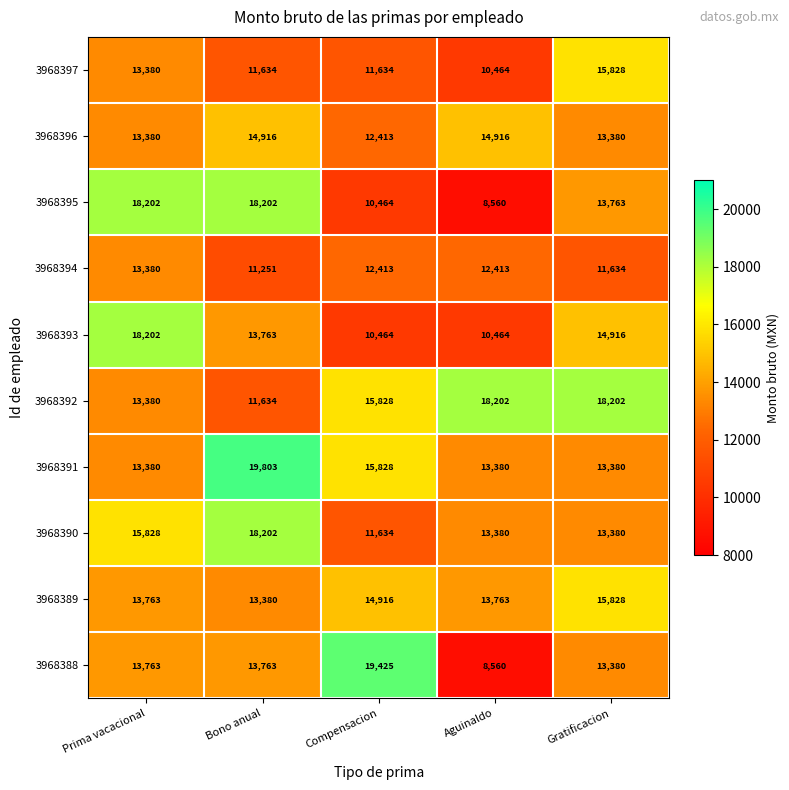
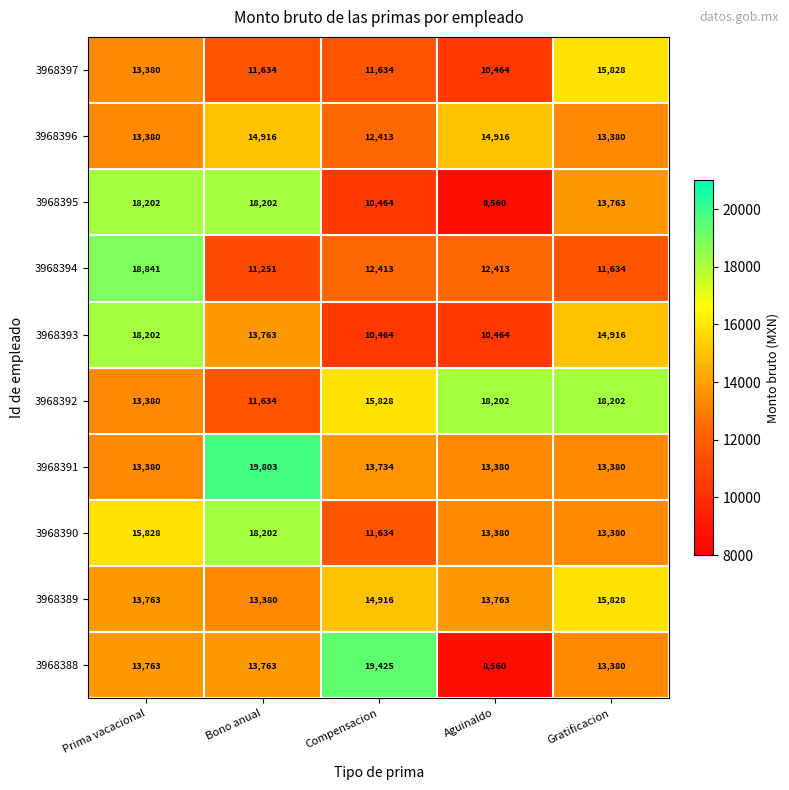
3968394, Prima vacacional: 13,380 -> 18,841
3968391, Compensacion: 15,828 -> 13,734
